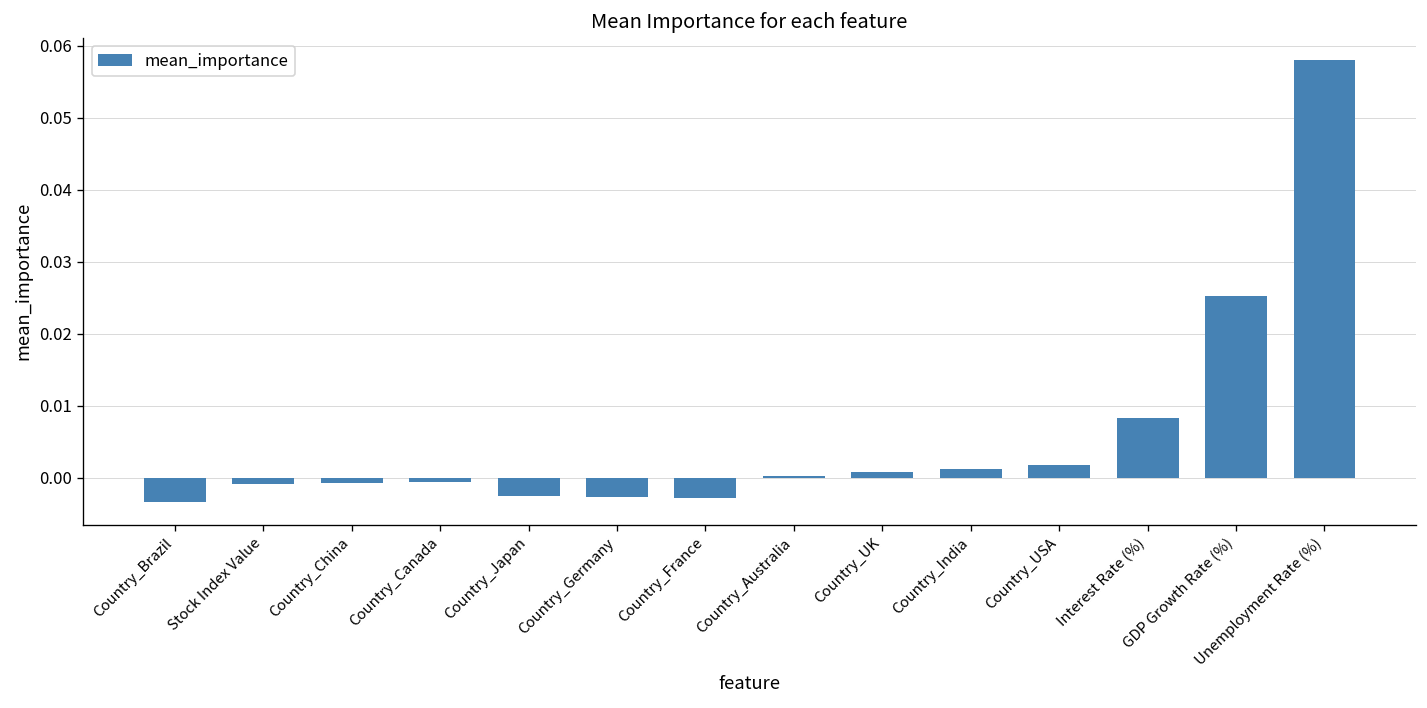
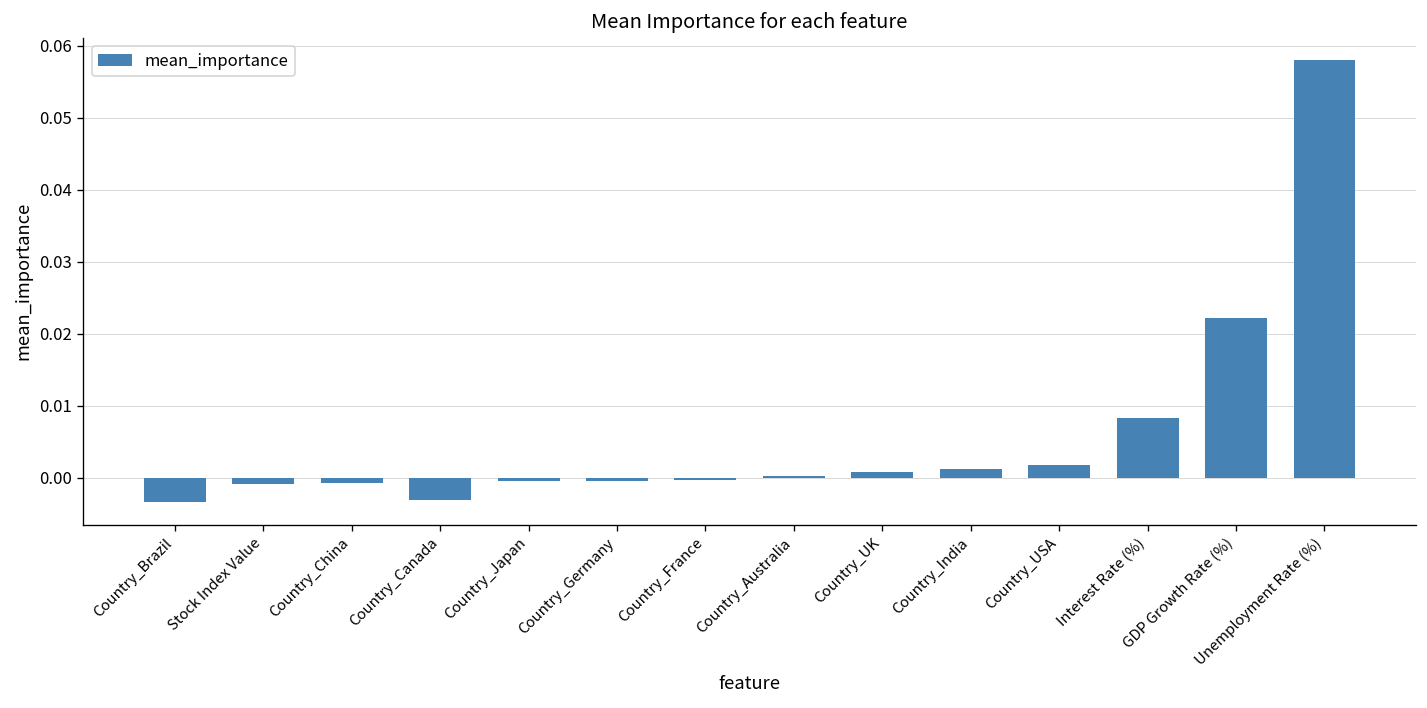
Country_Canada: -0.001 -> -0.003
Country_Japan: -0.003 -> 0.000
Country_Germany: -0.003 -> 0.000
Country_France: -0.003 -> 0.000
GDP Growth Rate (%): 0.025 -> 0.022
